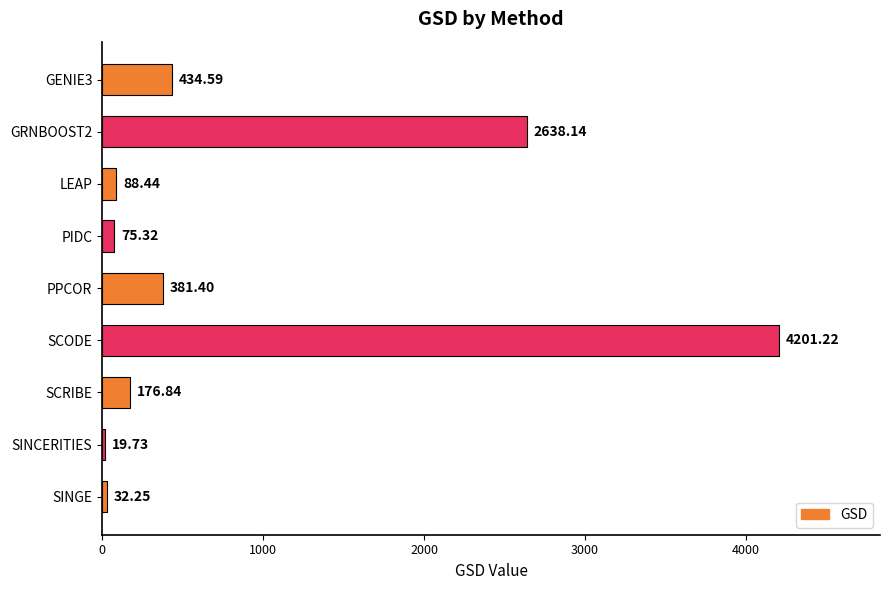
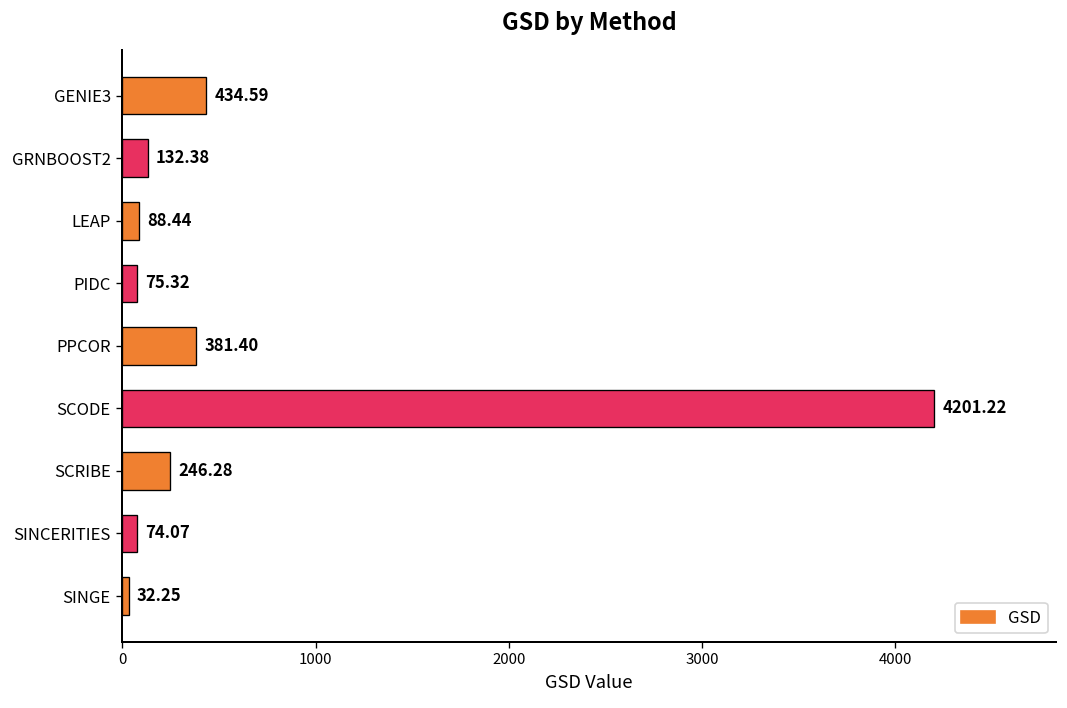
GRNBOOST2: 2638.14 -> 132.38
SCRIBE: 176.84 -> 246.28
SINCERITIES: 19.73 -> 74.07
